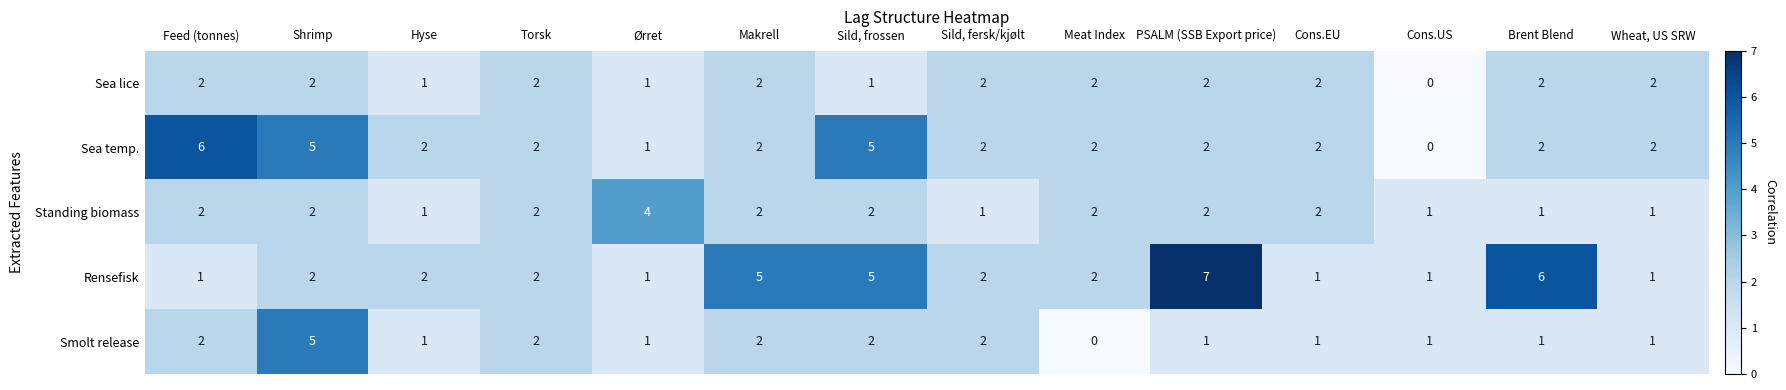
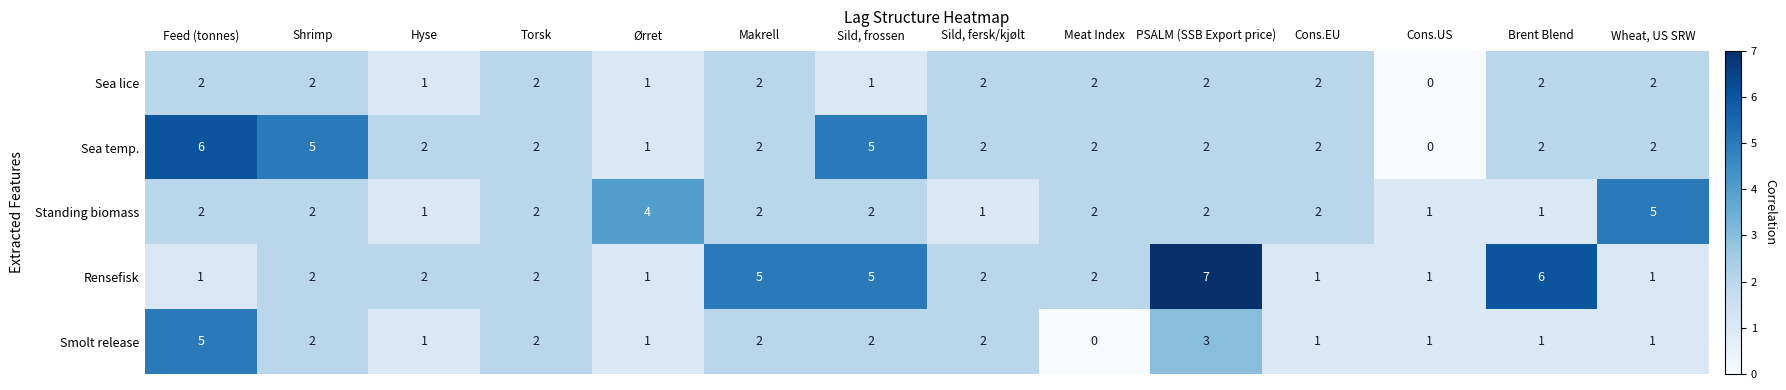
Standing biomass, Wheat, US SRW: 1 -> 5
Smolt release, Feed (tonnes): 2 -> 5
Smolt release, Shrimp: 5 -> 2
Smolt release, PSALM (SSB Export price): 1 -> 3
